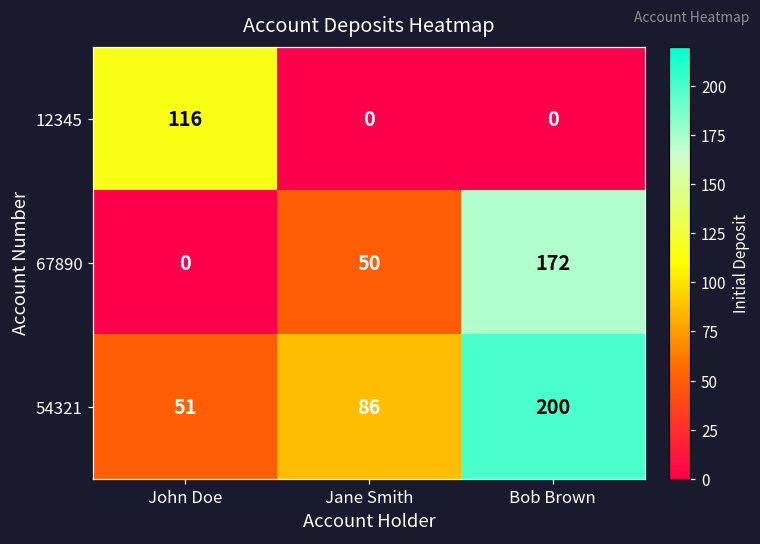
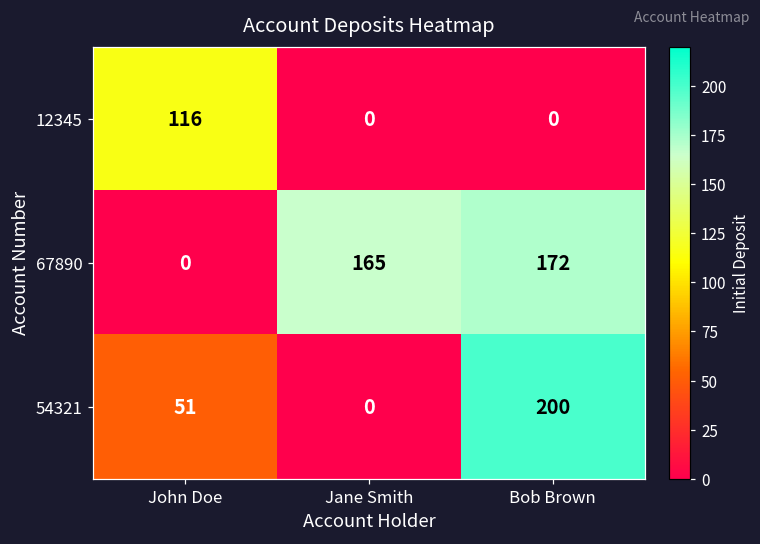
67890, Jane Smith: 50 -> 165
54321, Jane Smith: 86 -> 0
